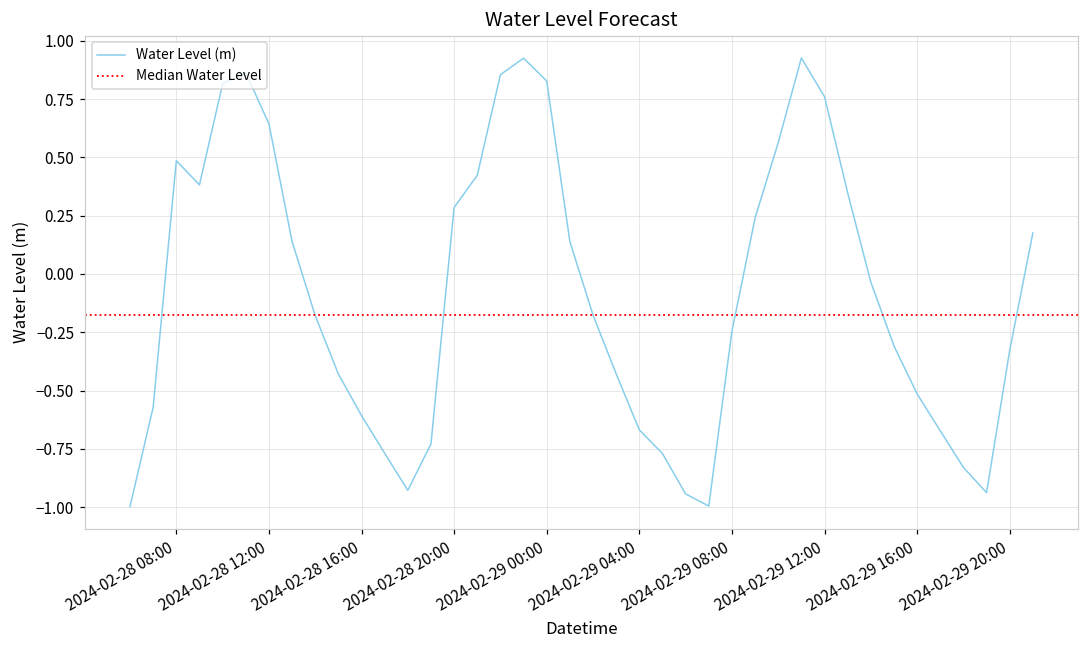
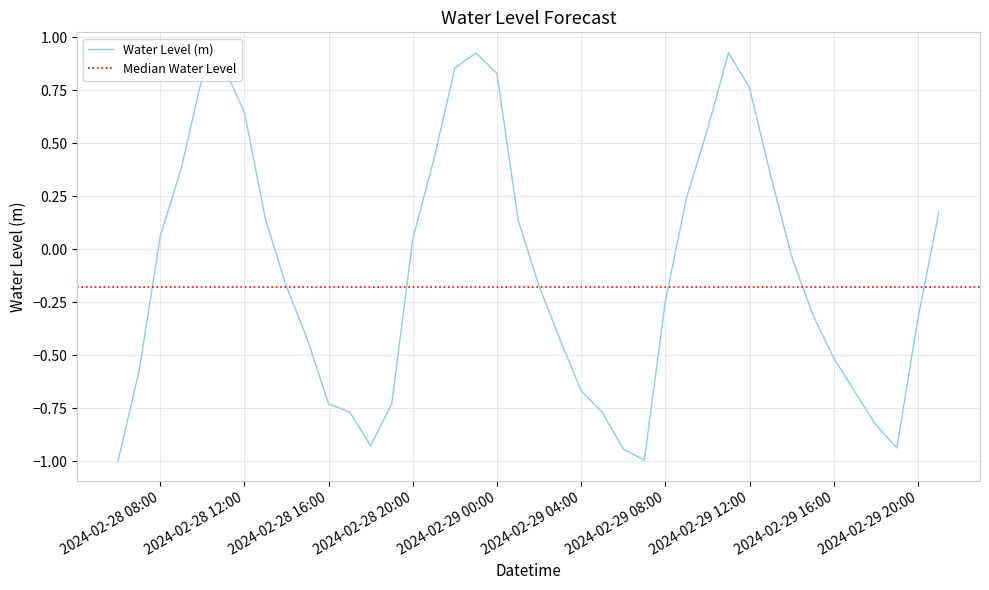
2024-02-28 08:00: 0.49 -> 0.06
2024-02-28 16:00: -0.61 -> -0.73
2024-02-28 20:00: 0.28 -> 0.05
